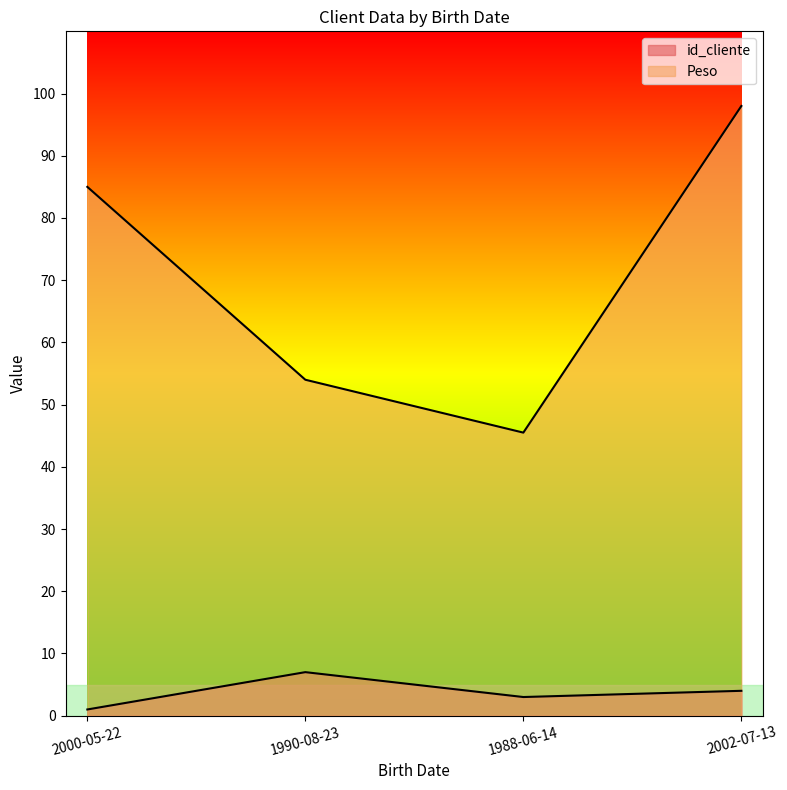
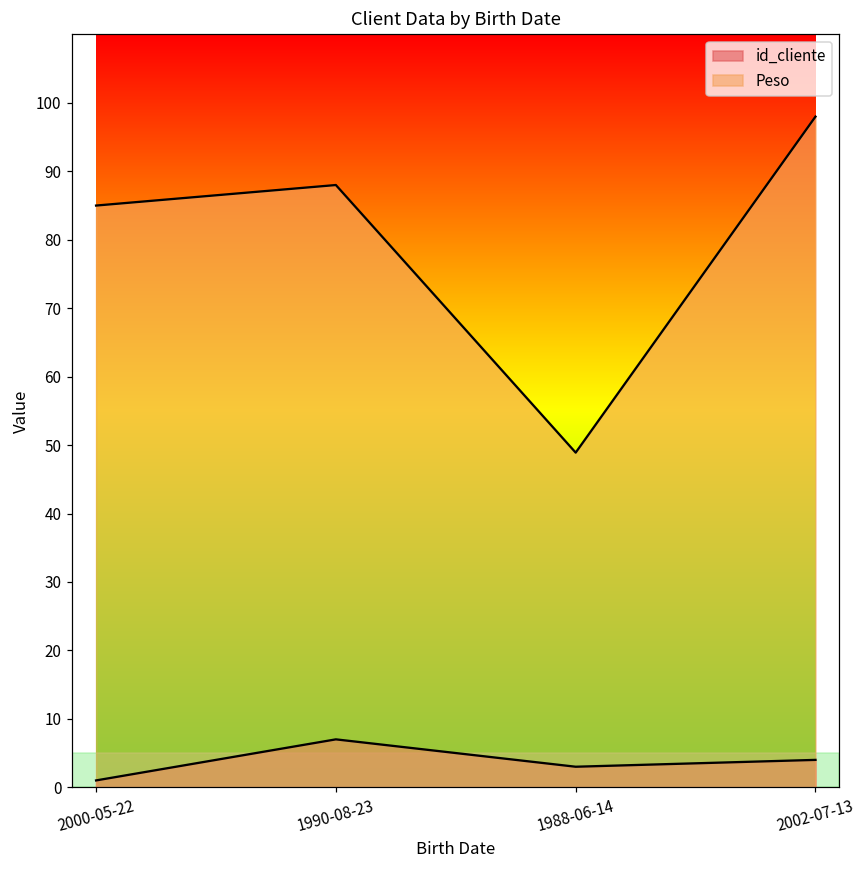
Peso, 1990-08-23: 54 -> 88
Peso, 1988-06-14: 46 -> 49
